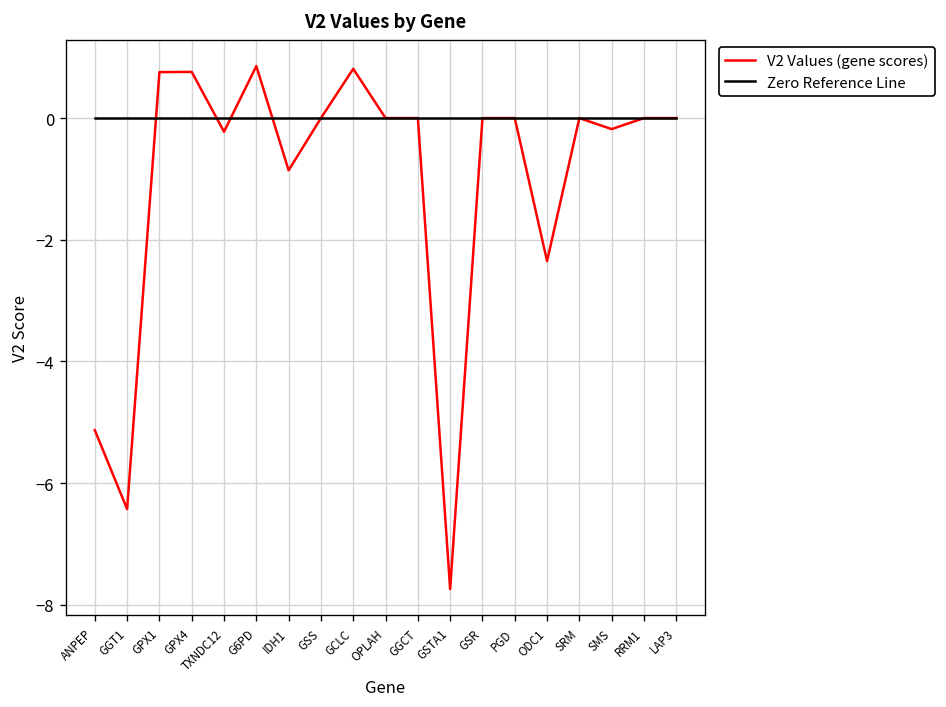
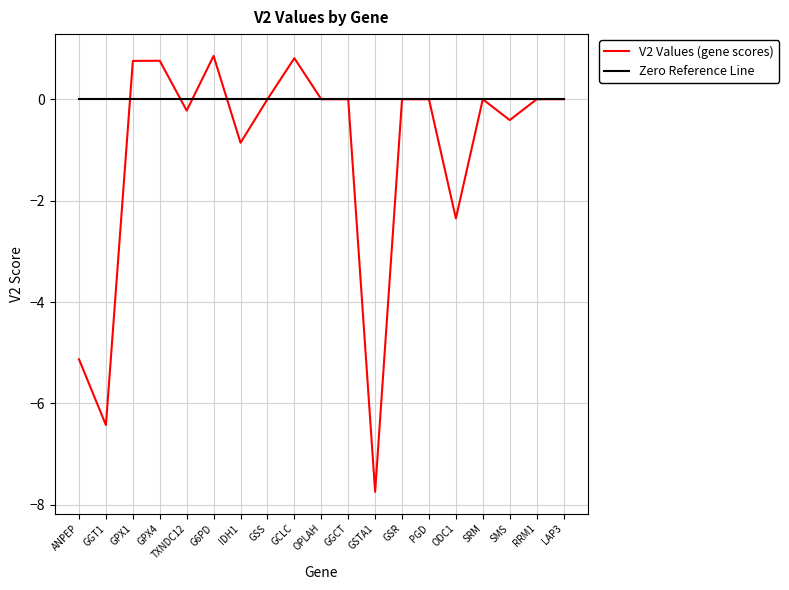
V2 Values (gene scores), SMS: -0.2 -> -0.4
